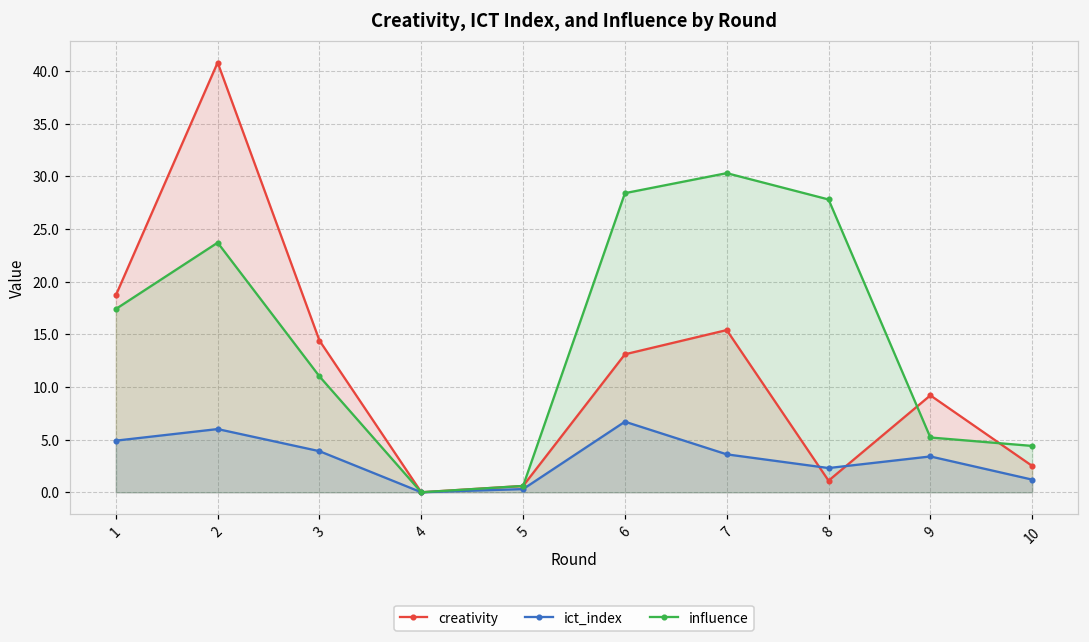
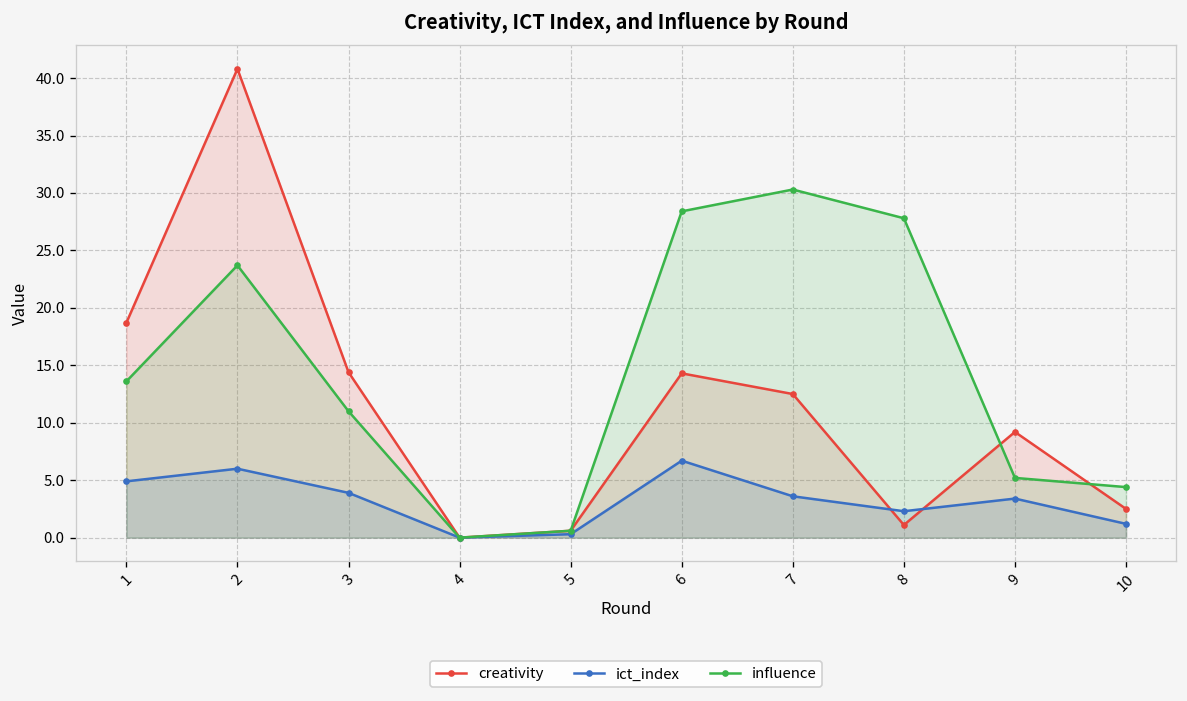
influence, 1: 17 -> 14
creativity, 6: 13 -> 14
creativity, 7: 15 -> 13
